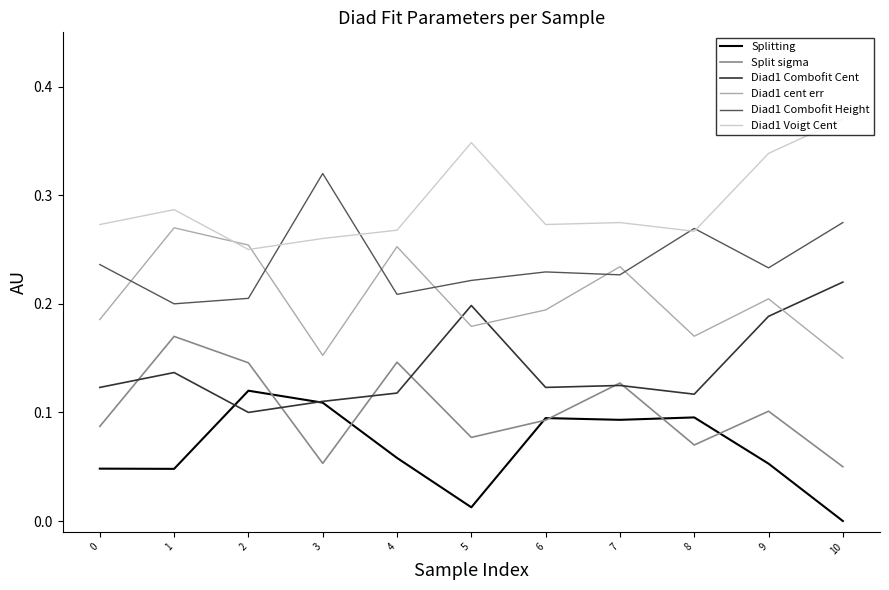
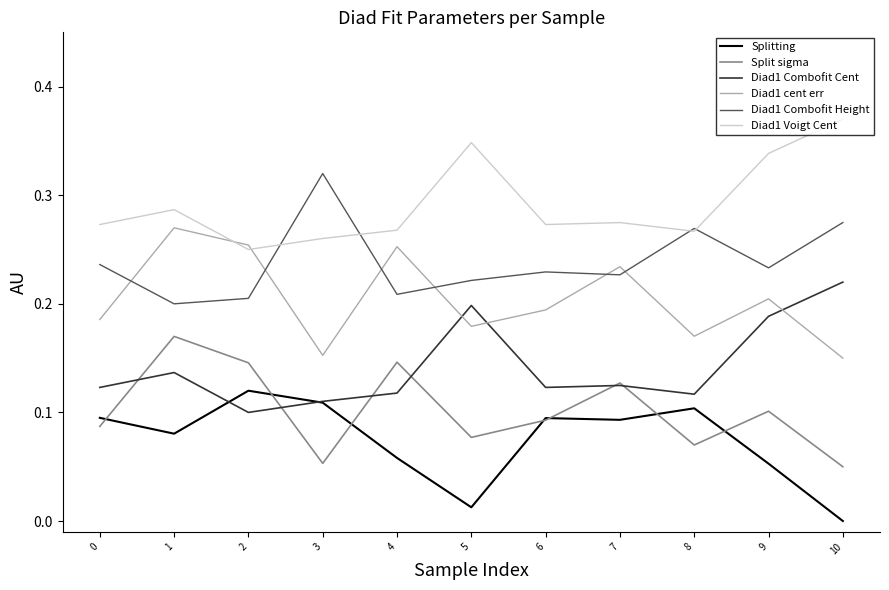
Splitting, 0: 0.048 -> 0.095
Splitting, 1: 0.048 -> 0.080
Splitting, 8: 0.095 -> 0.104
